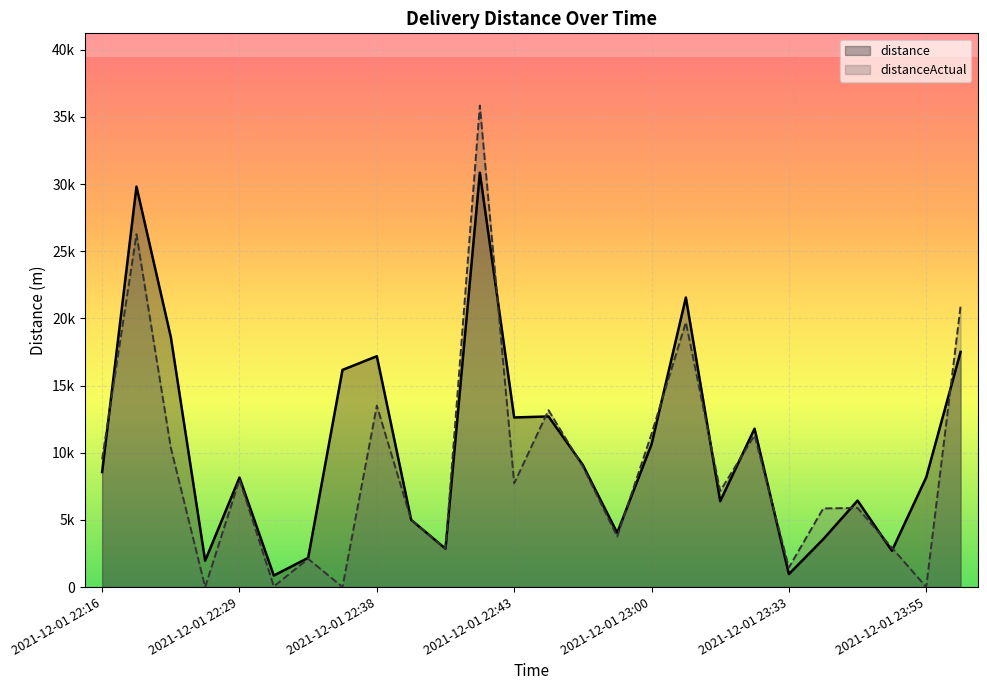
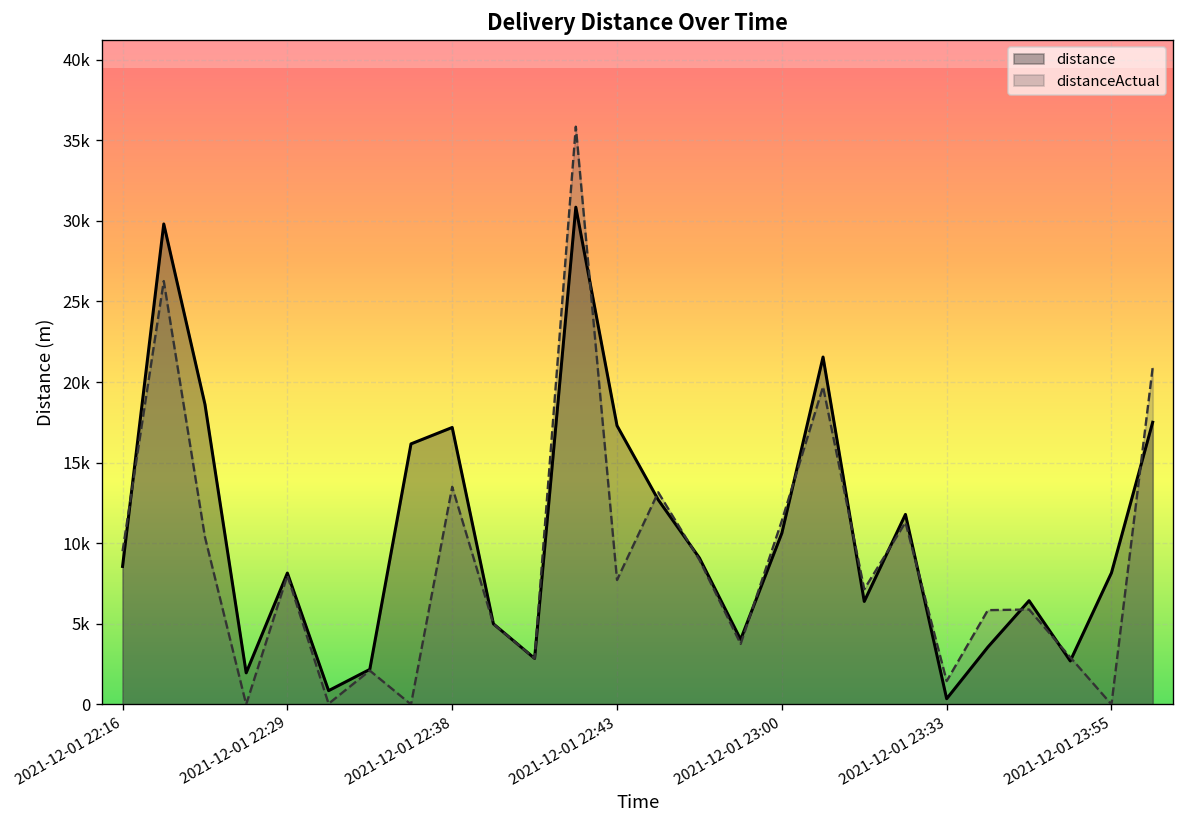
distance, 2021-12-01 22:43: 12600 -> 17300
distance, 2021-12-01 23:33: 1000 -> 400
